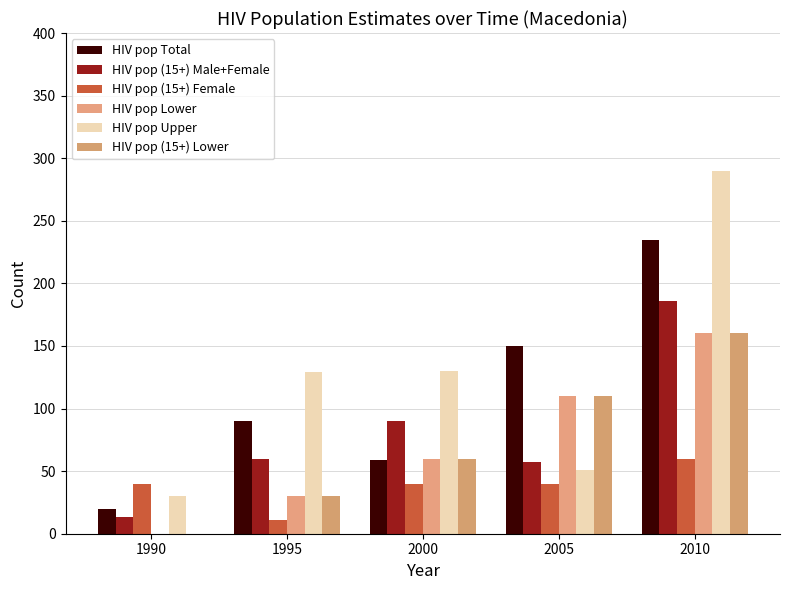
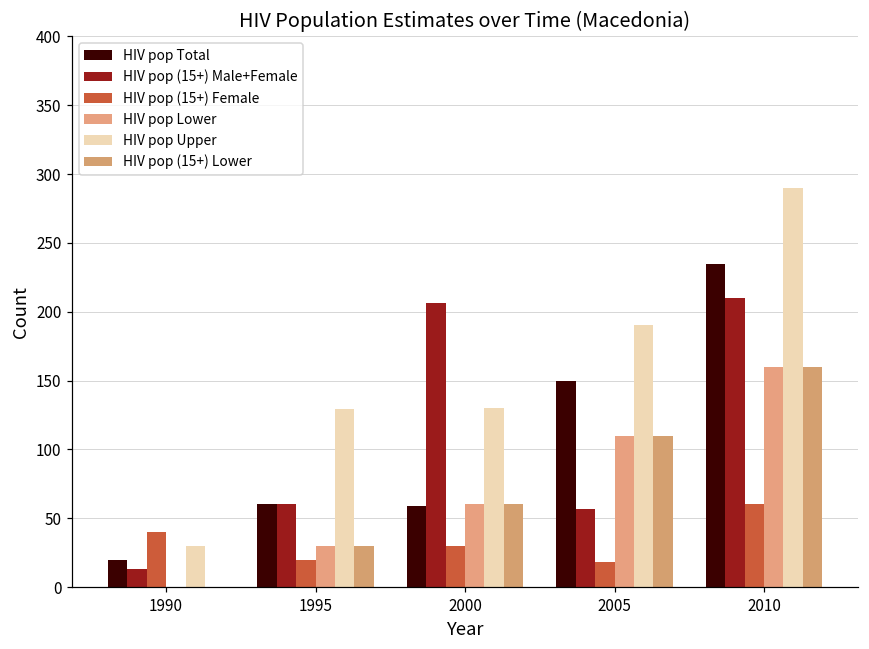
HIV pop Total, 1995: 90 -> 60
HIV pop (15+) Female, 1995: 11 -> 20
HIV pop (15+) Male+Female, 2000: 90 -> 206
HIV pop (15+) Female, 2000: 40 -> 30
HIV pop (15+) Female, 2005: 40 -> 18
HIV pop Upper, 2005: 51 -> 190
HIV pop (15+) Male+Female, 2010: 186 -> 210
